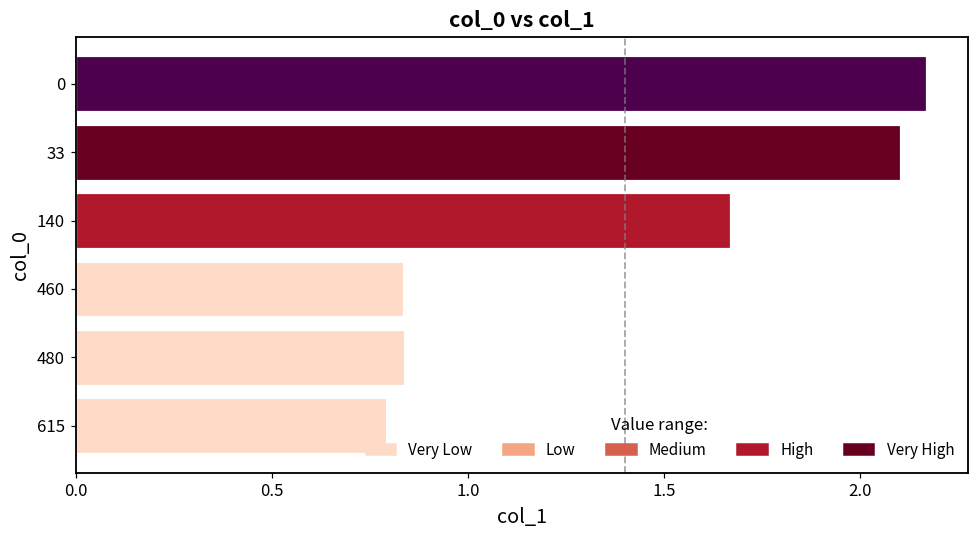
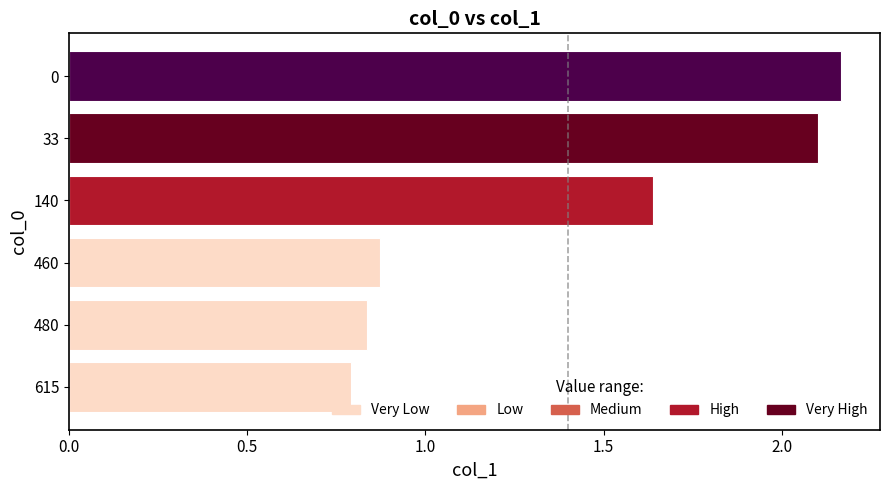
140: 1.67 -> 1.64
460: 0.83 -> 0.87
